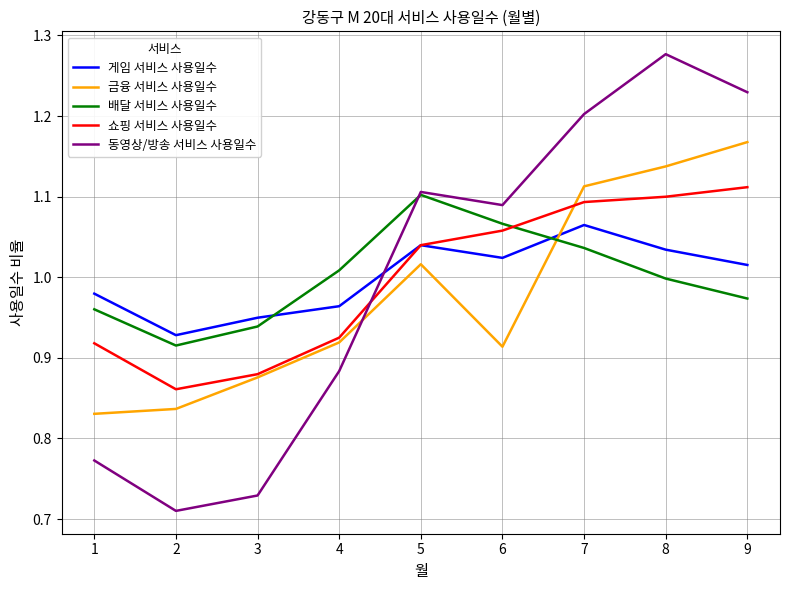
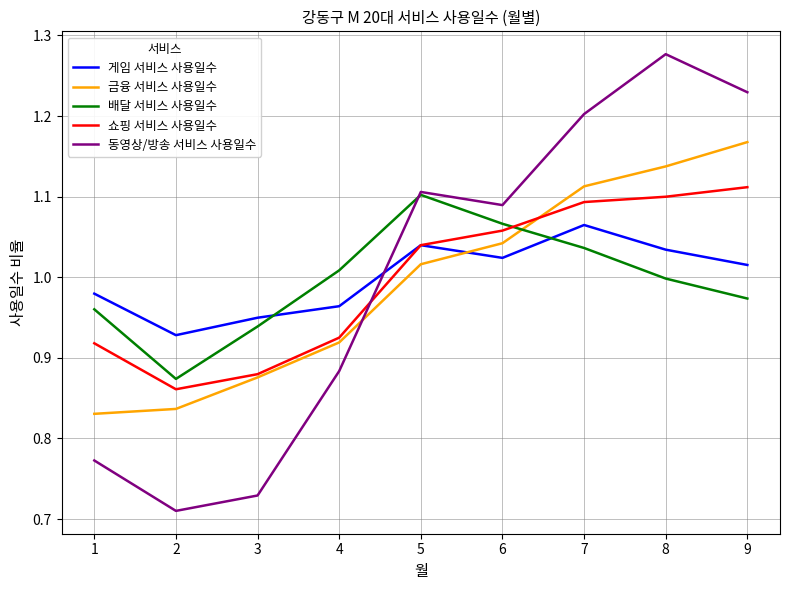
배달 서비스 사용일수, 2: 0.92 -> 0.87
금융 서비스 사용일수, 6: 0.91 -> 1.04
